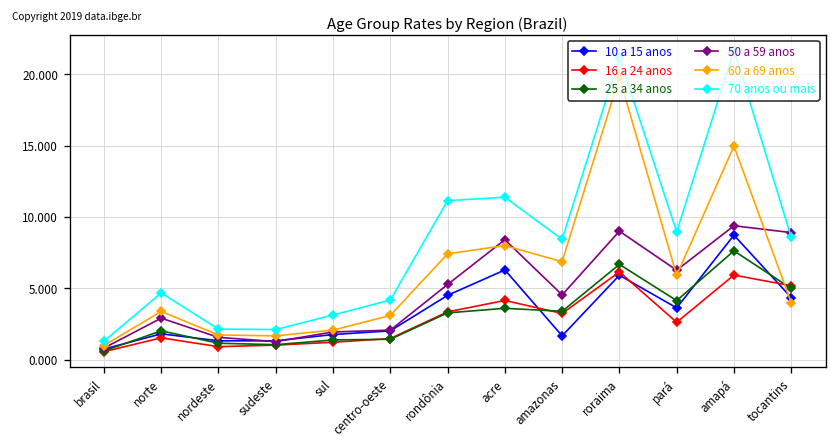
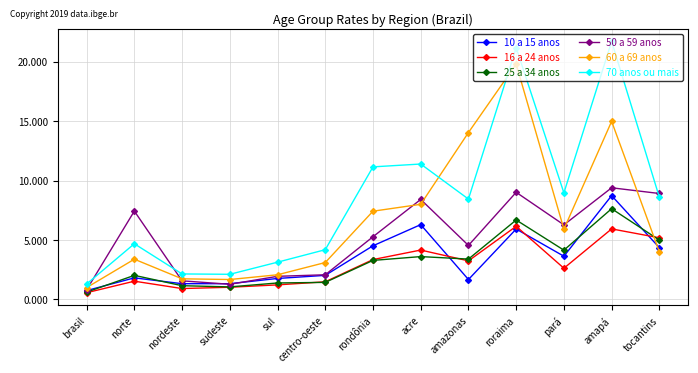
50 a 59 anos, norte: 2.9 -> 7.4
60 a 69 anos, amazonas: 6.9 -> 14.0
